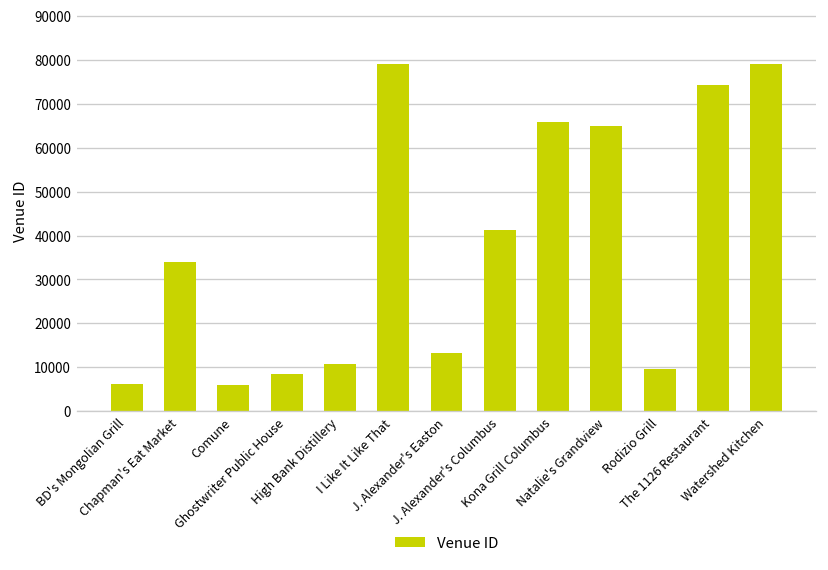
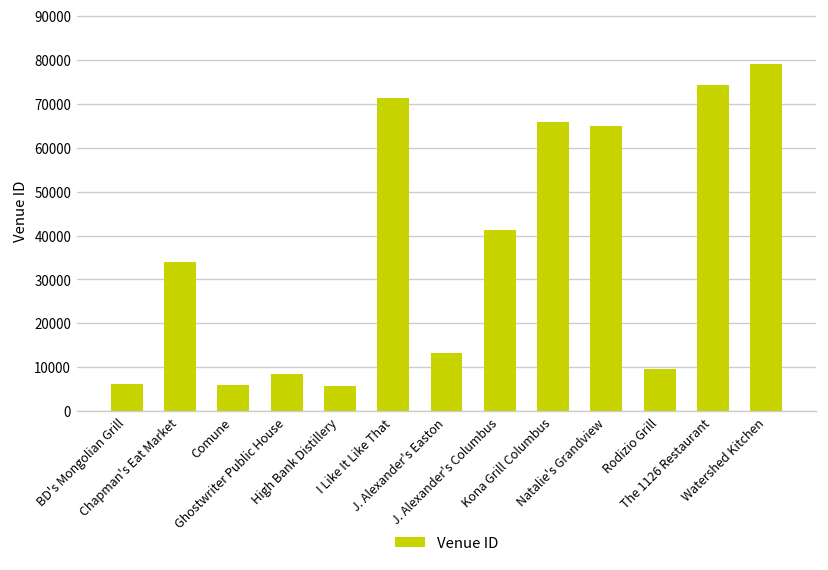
High Bank Distillery: 11000 -> 6000
I Like It Like That: 79000 -> 71000
